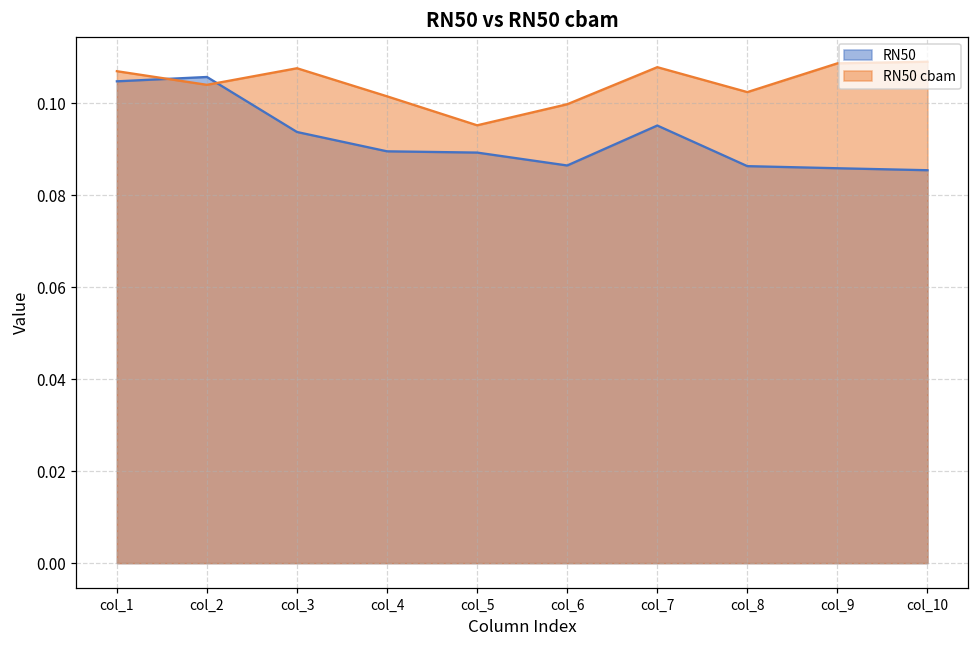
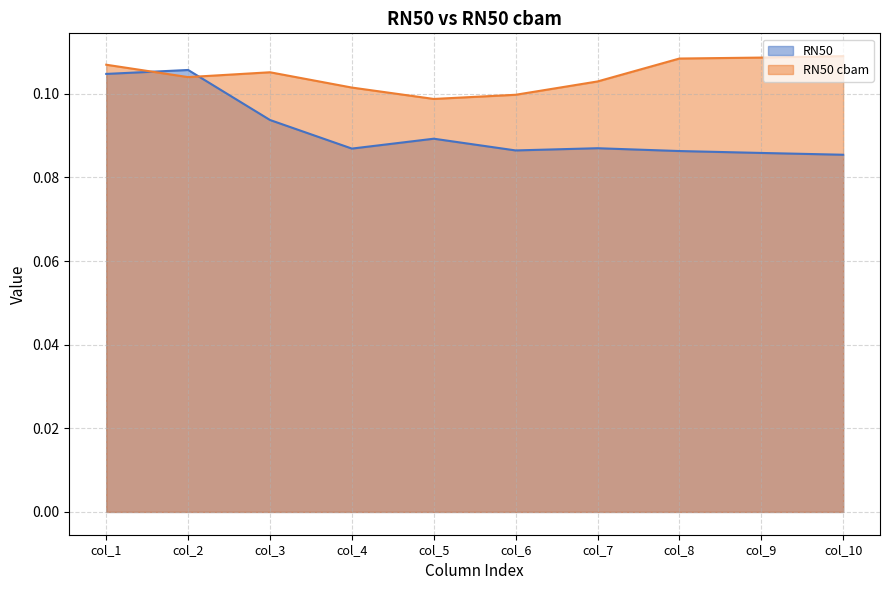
RN50 cbam, col_3: 0.108 -> 0.105
RN50, col_4: 0.090 -> 0.087
RN50 cbam, col_5: 0.095 -> 0.099
RN50, col_7: 0.095 -> 0.087
RN50 cbam, col_7: 0.108 -> 0.103
RN50 cbam, col_8: 0.102 -> 0.108
